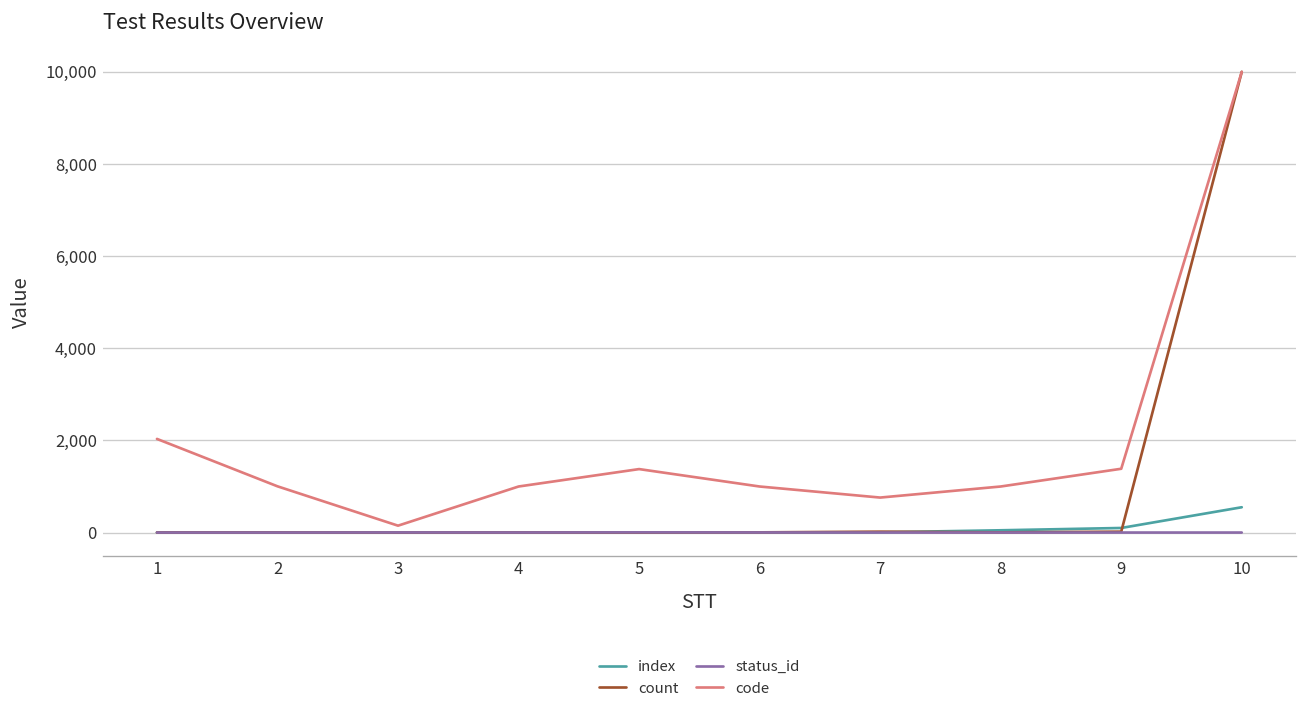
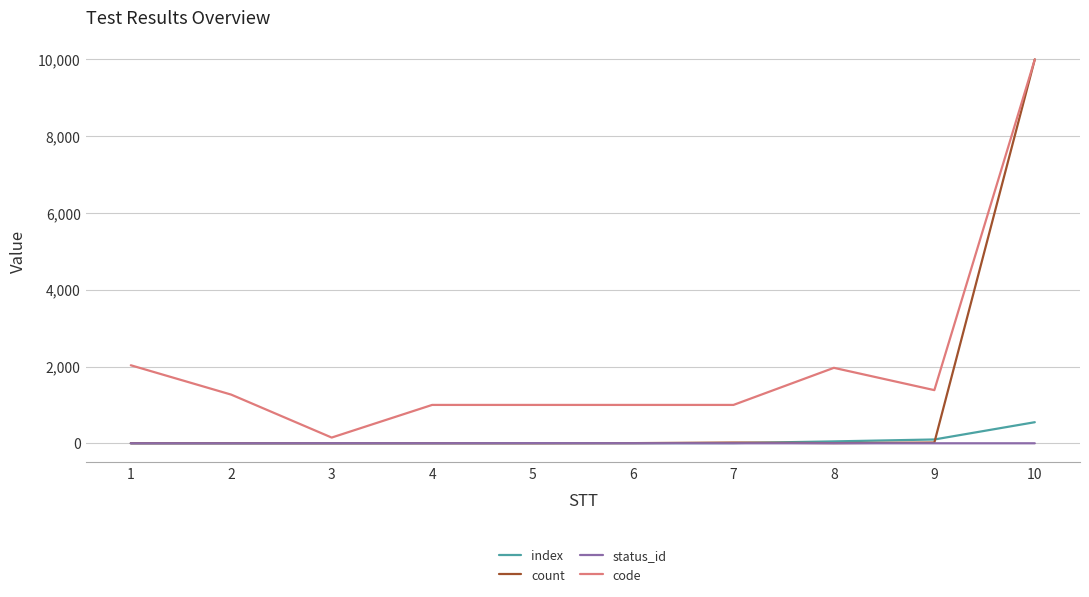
code, 2: 1,000 -> 1,300
code, 5: 1,400 -> 1,000
code, 7: 800 -> 1,000
code, 8: 1,000 -> 2,000
